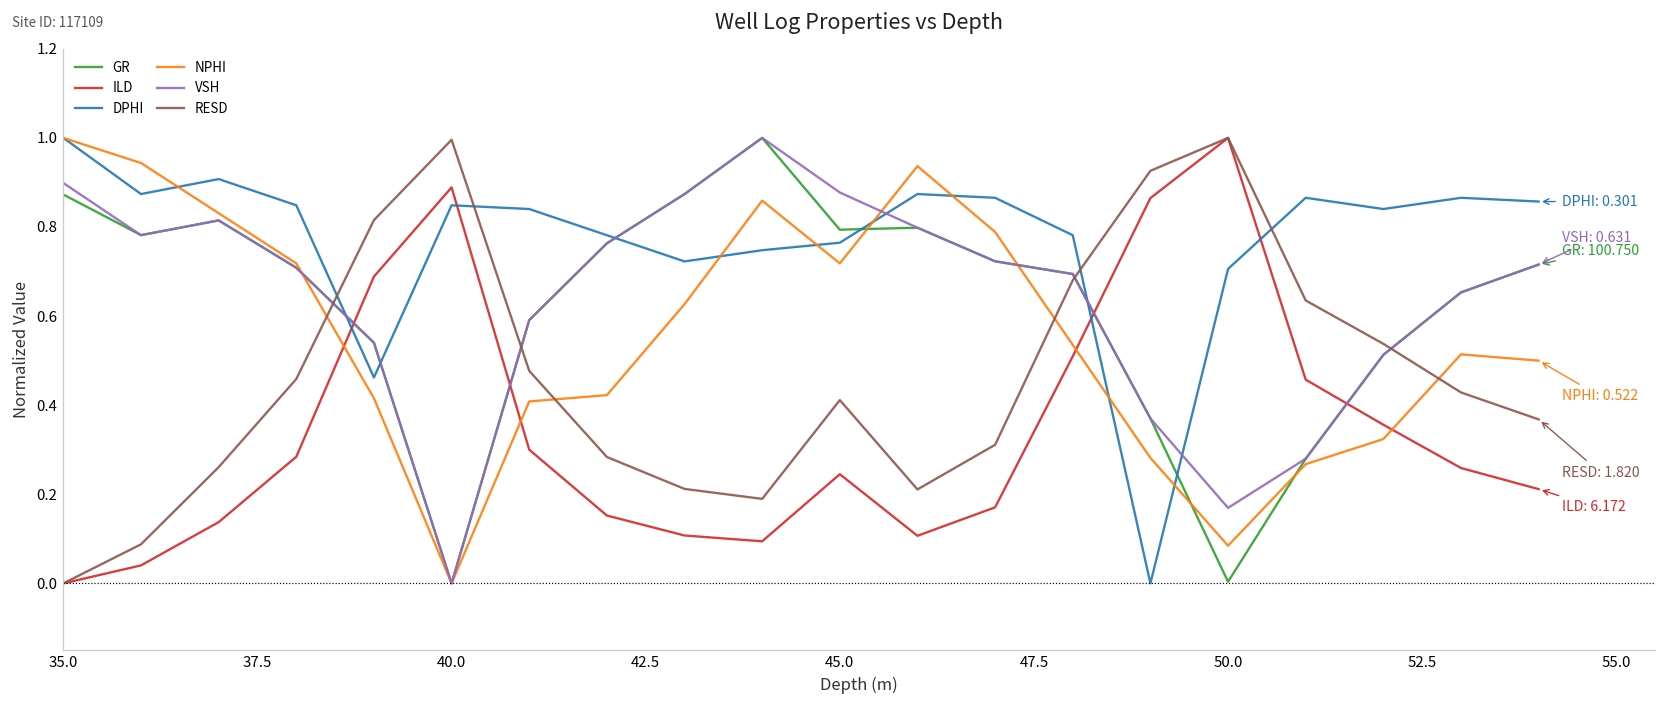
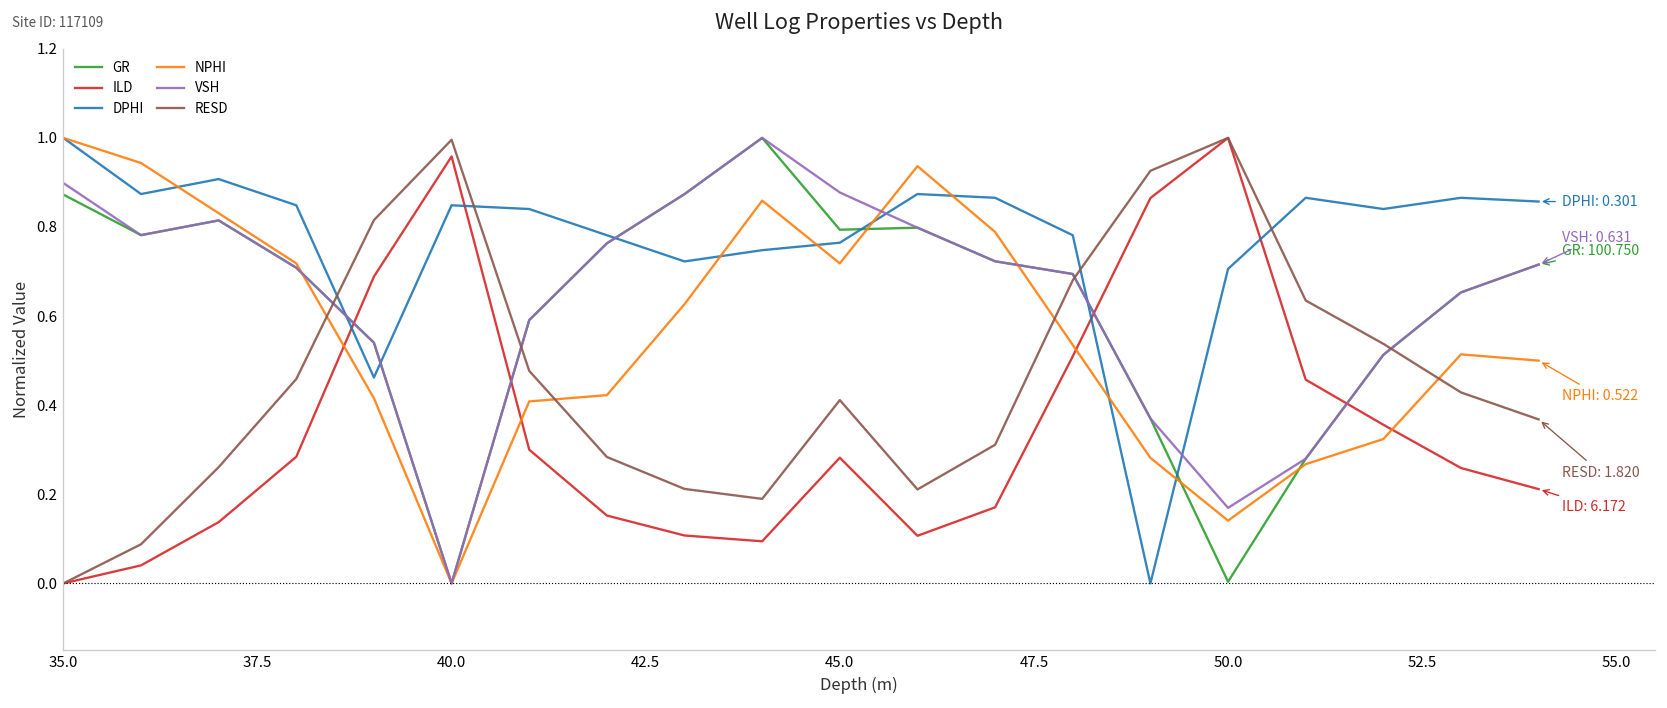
ILD, 40.0: 0.89 -> 0.96
ILD, 45.0: 0.25 -> 0.28
NPHI, 50.0: 0.08 -> 0.14
